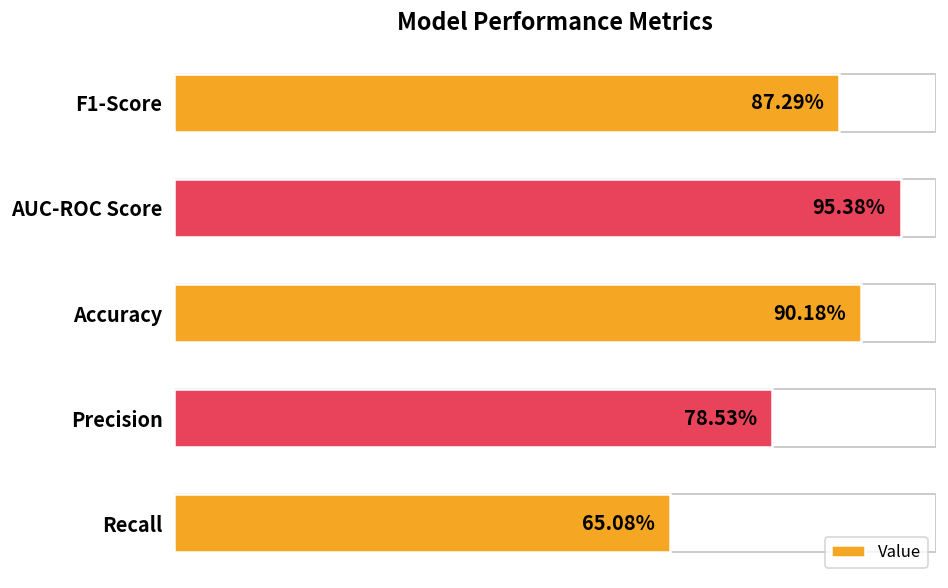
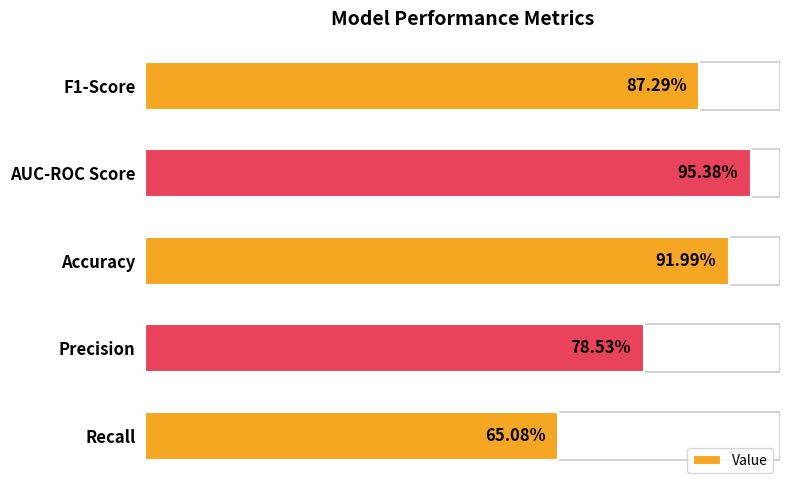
Accuracy: 90.18% -> 91.99%
